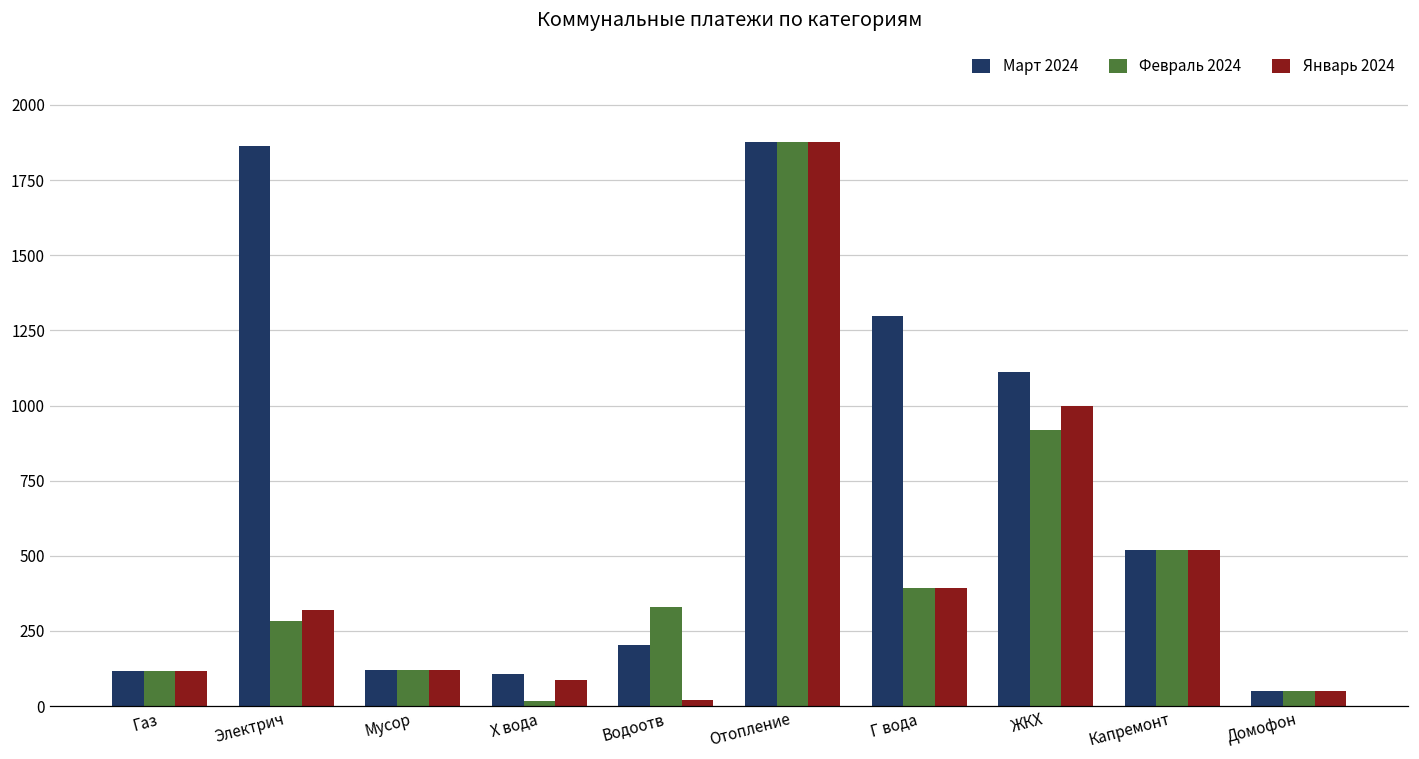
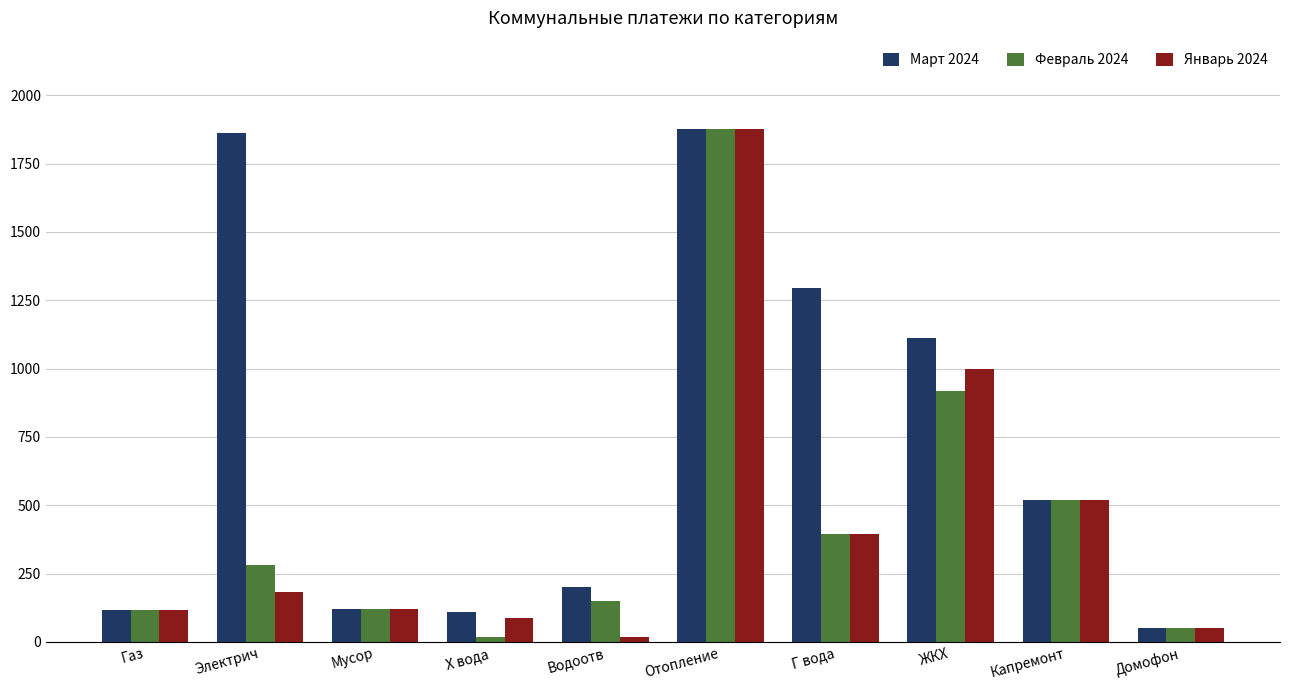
Январь 2024, Электрич: 320 -> 180
Февраль 2024, Водоотв: 330 -> 150
